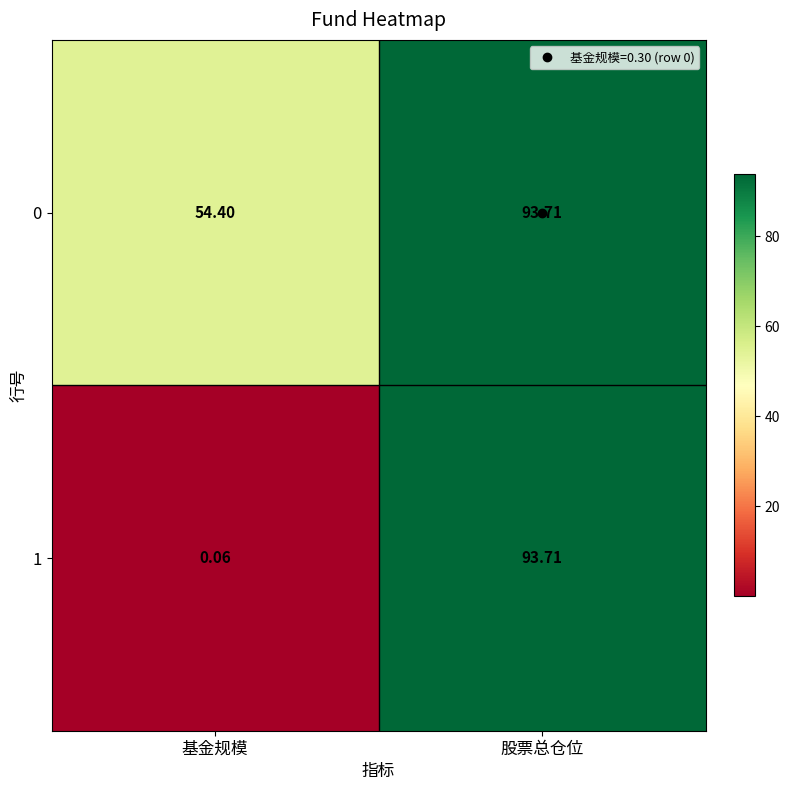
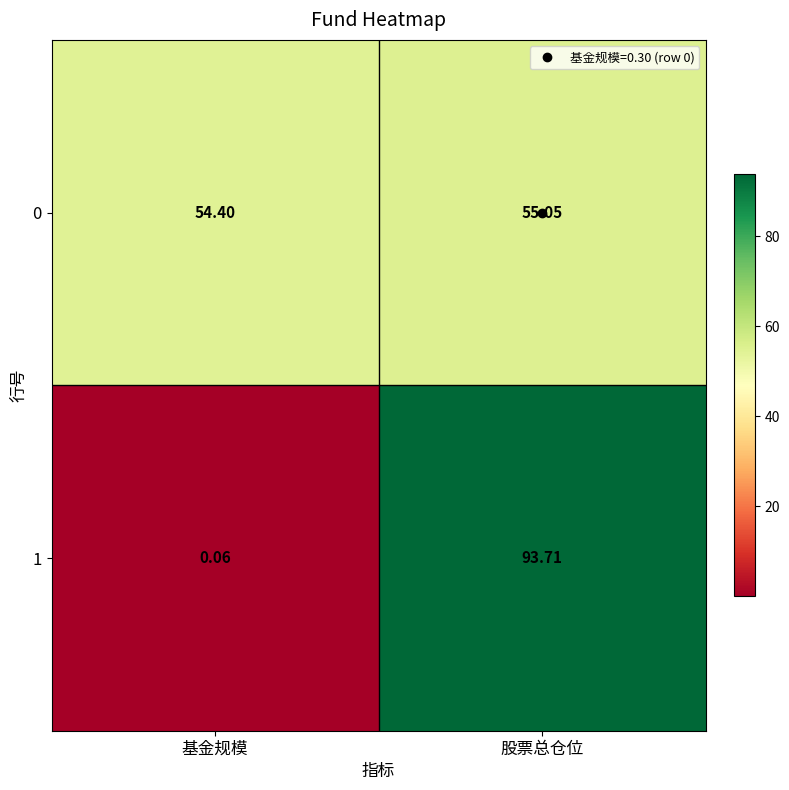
0, 股票总仓位: 93.71 -> 55.05
